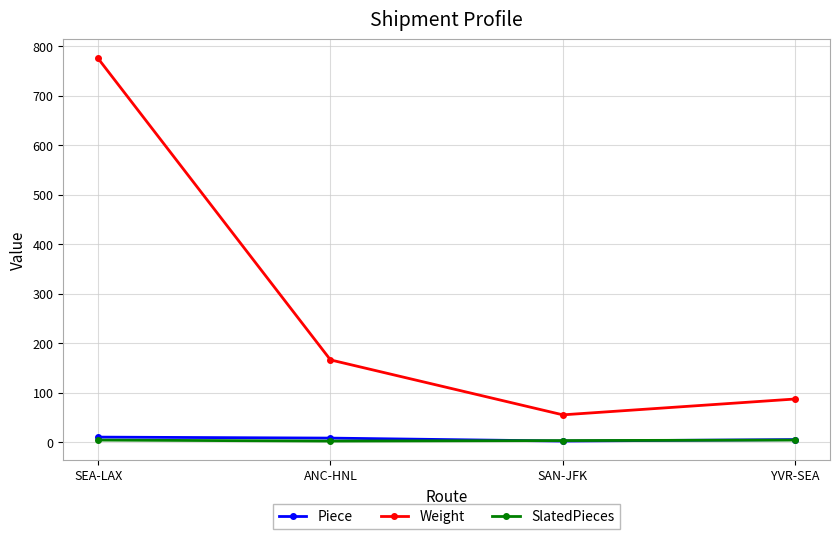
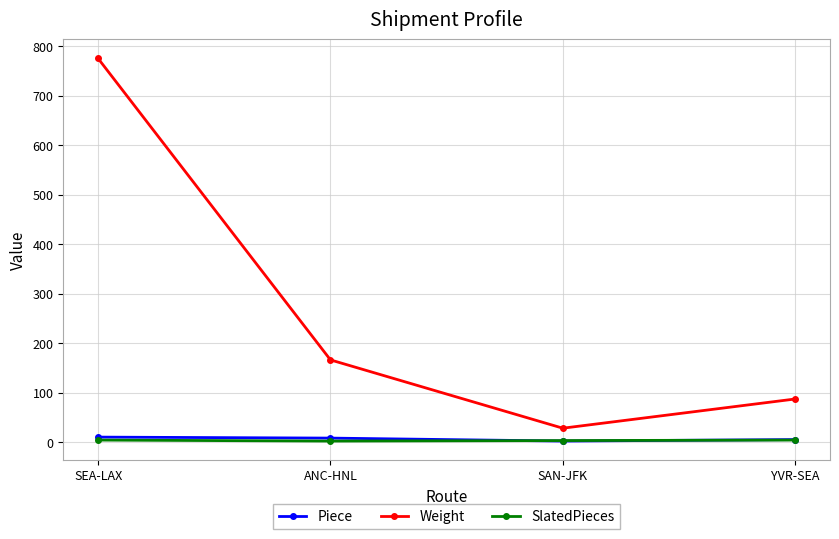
Weight, SAN-JFK: 60 -> 30
